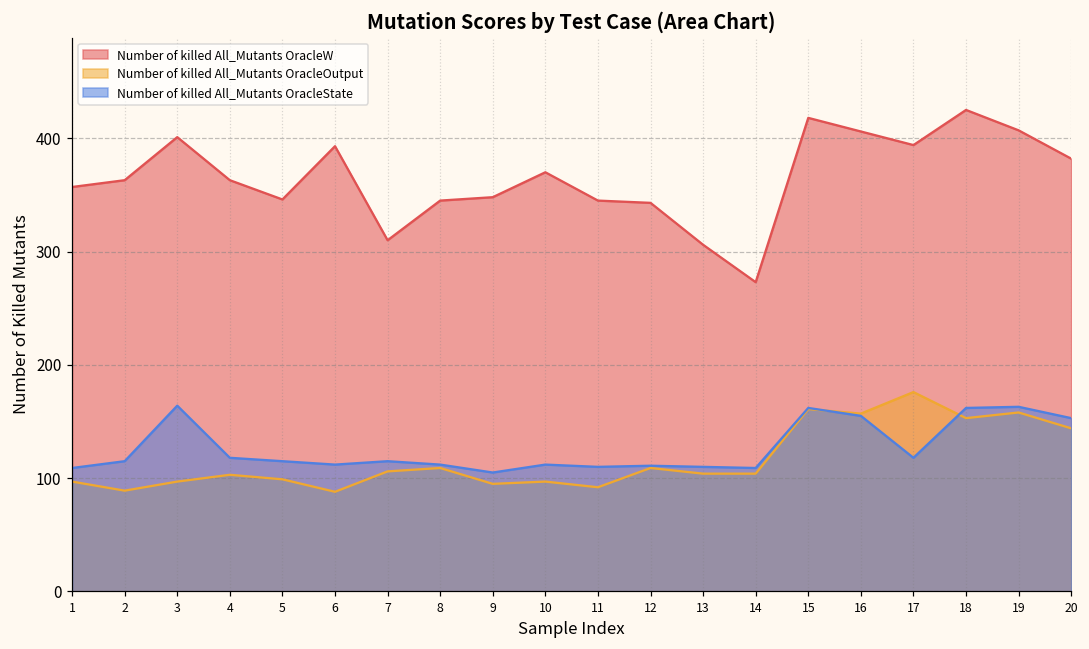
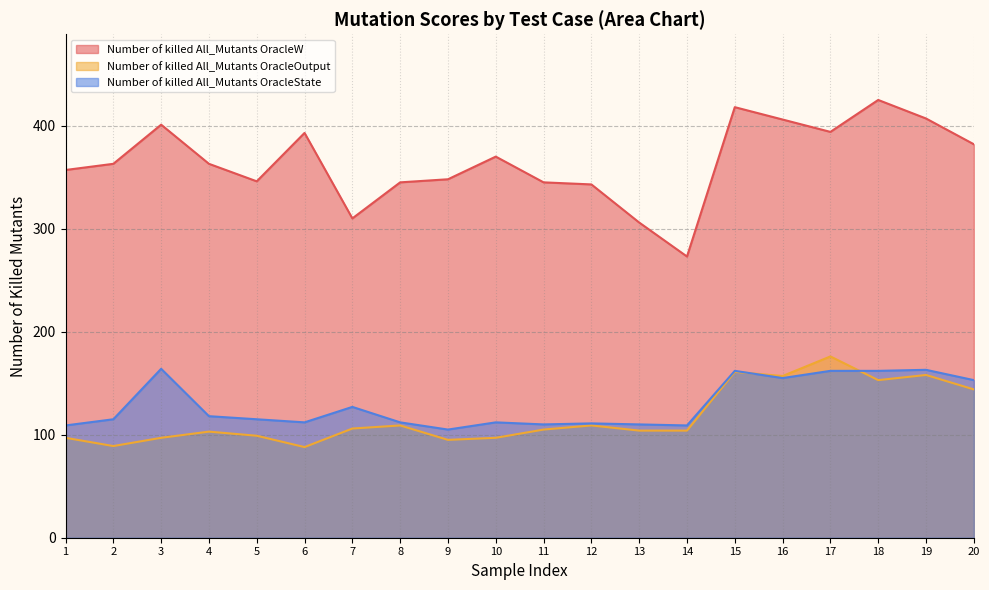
Number of killed All_Mutants OracleState, 7: 115 -> 127
Number of killed All_Mutants OracleOutput, 11: 92 -> 105
Number of killed All_Mutants OracleState, 17: 118 -> 162
